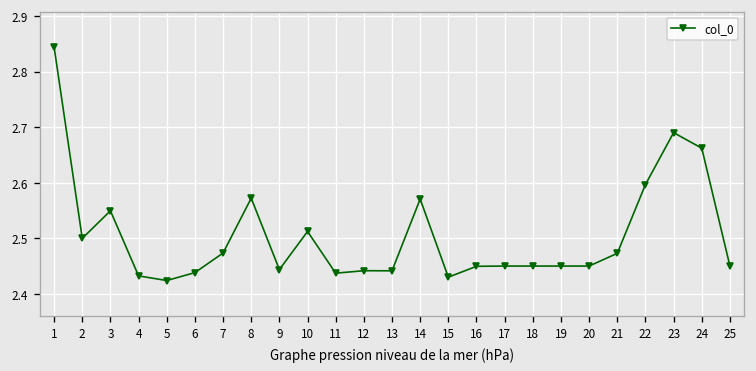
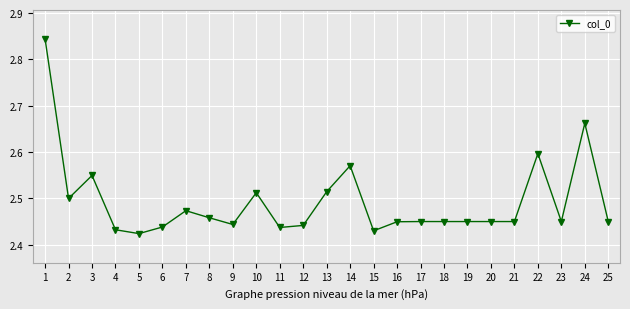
8: 2.57 -> 2.46
13: 2.44 -> 2.51
21: 2.47 -> 2.45
23: 2.69 -> 2.45
